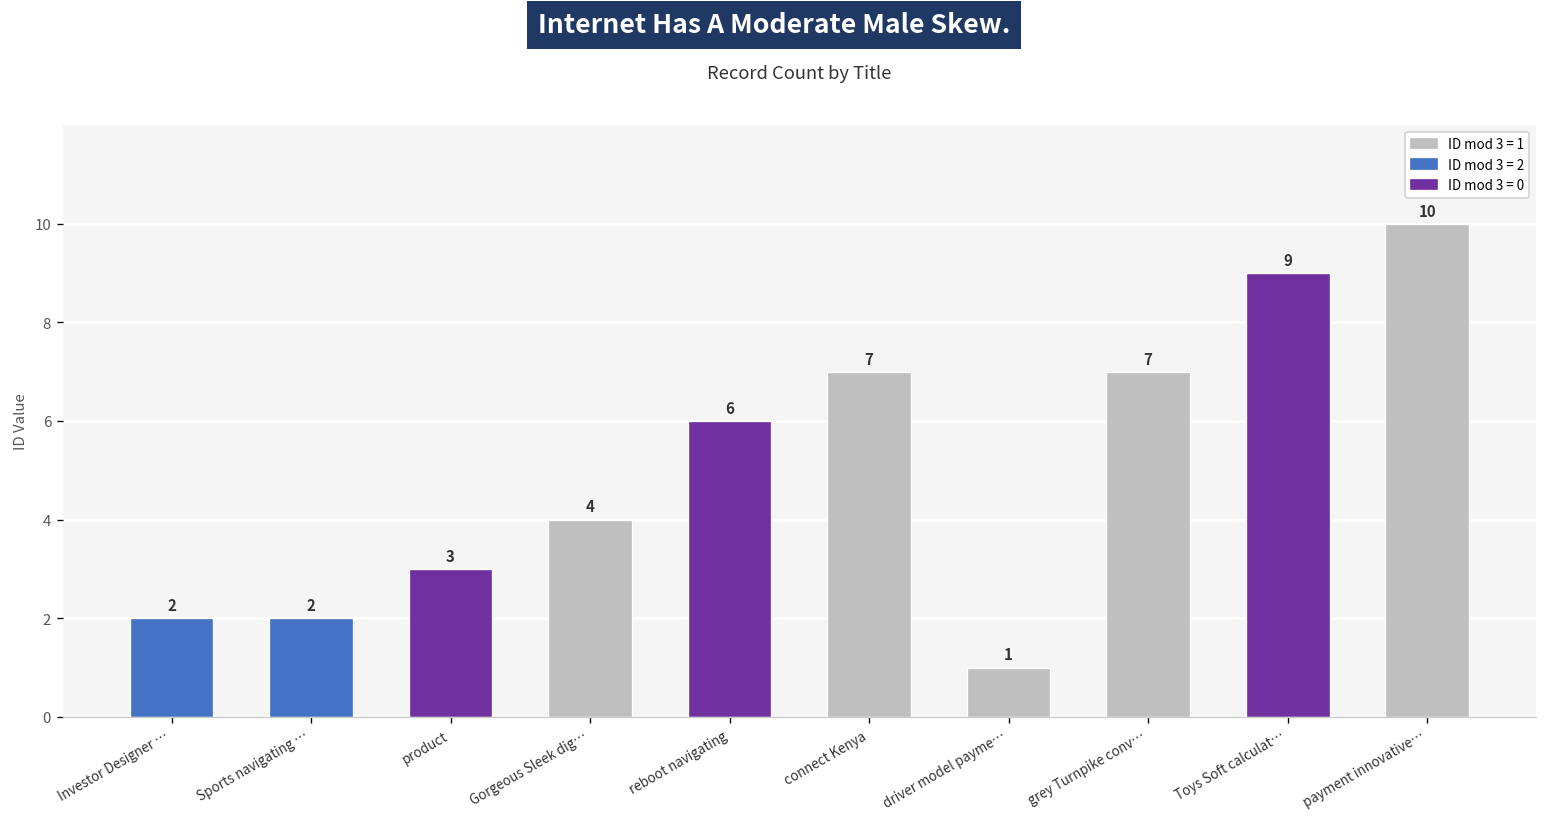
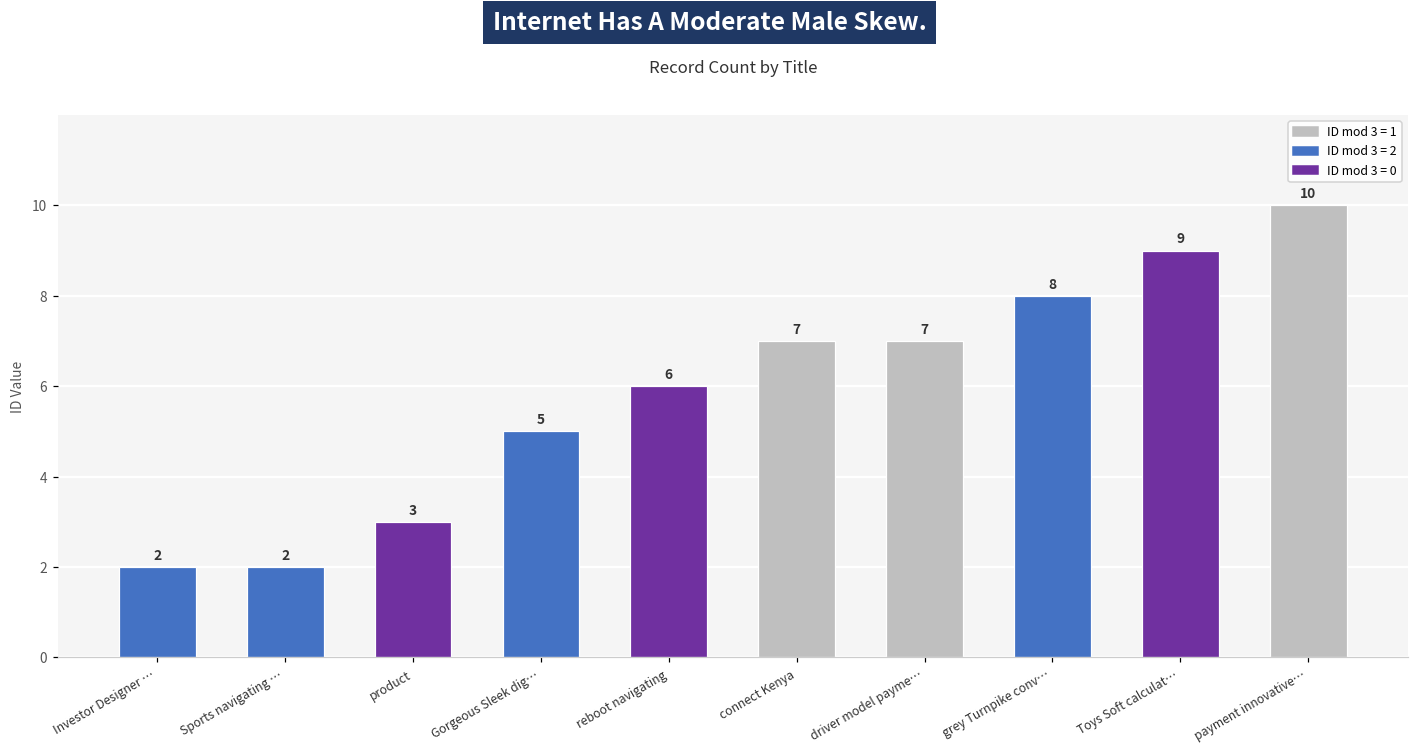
Gorgeous Sleek dig…: 4 -> 5
driver model payme…: 1 -> 7
grey Turnpike conv…: 7 -> 8
